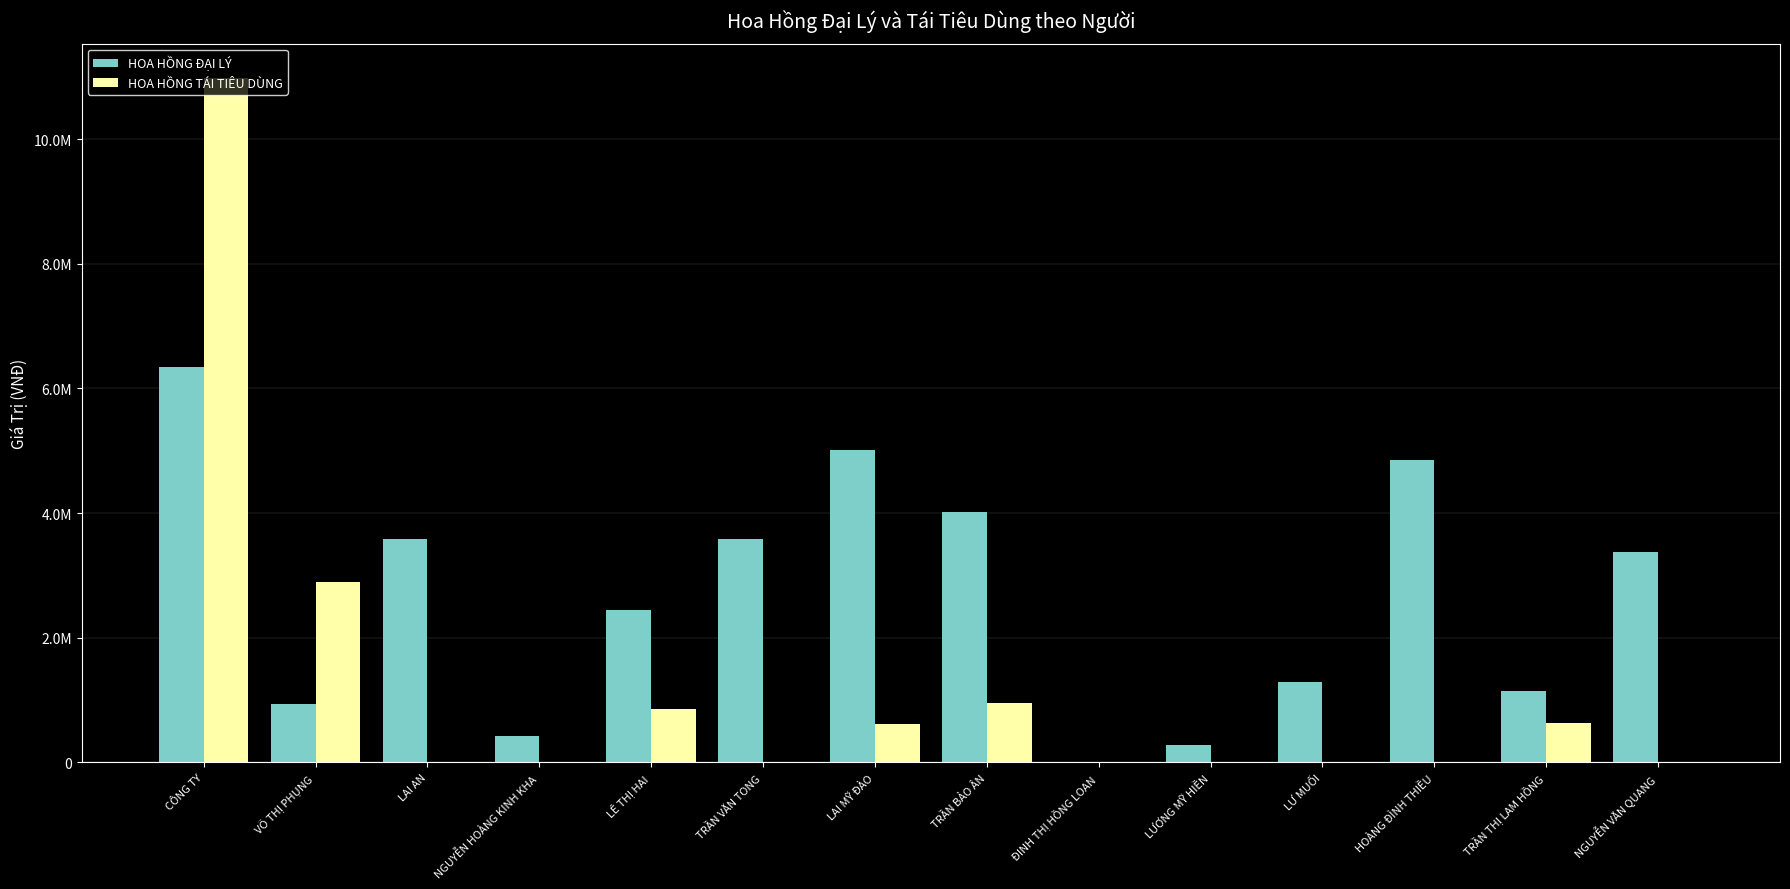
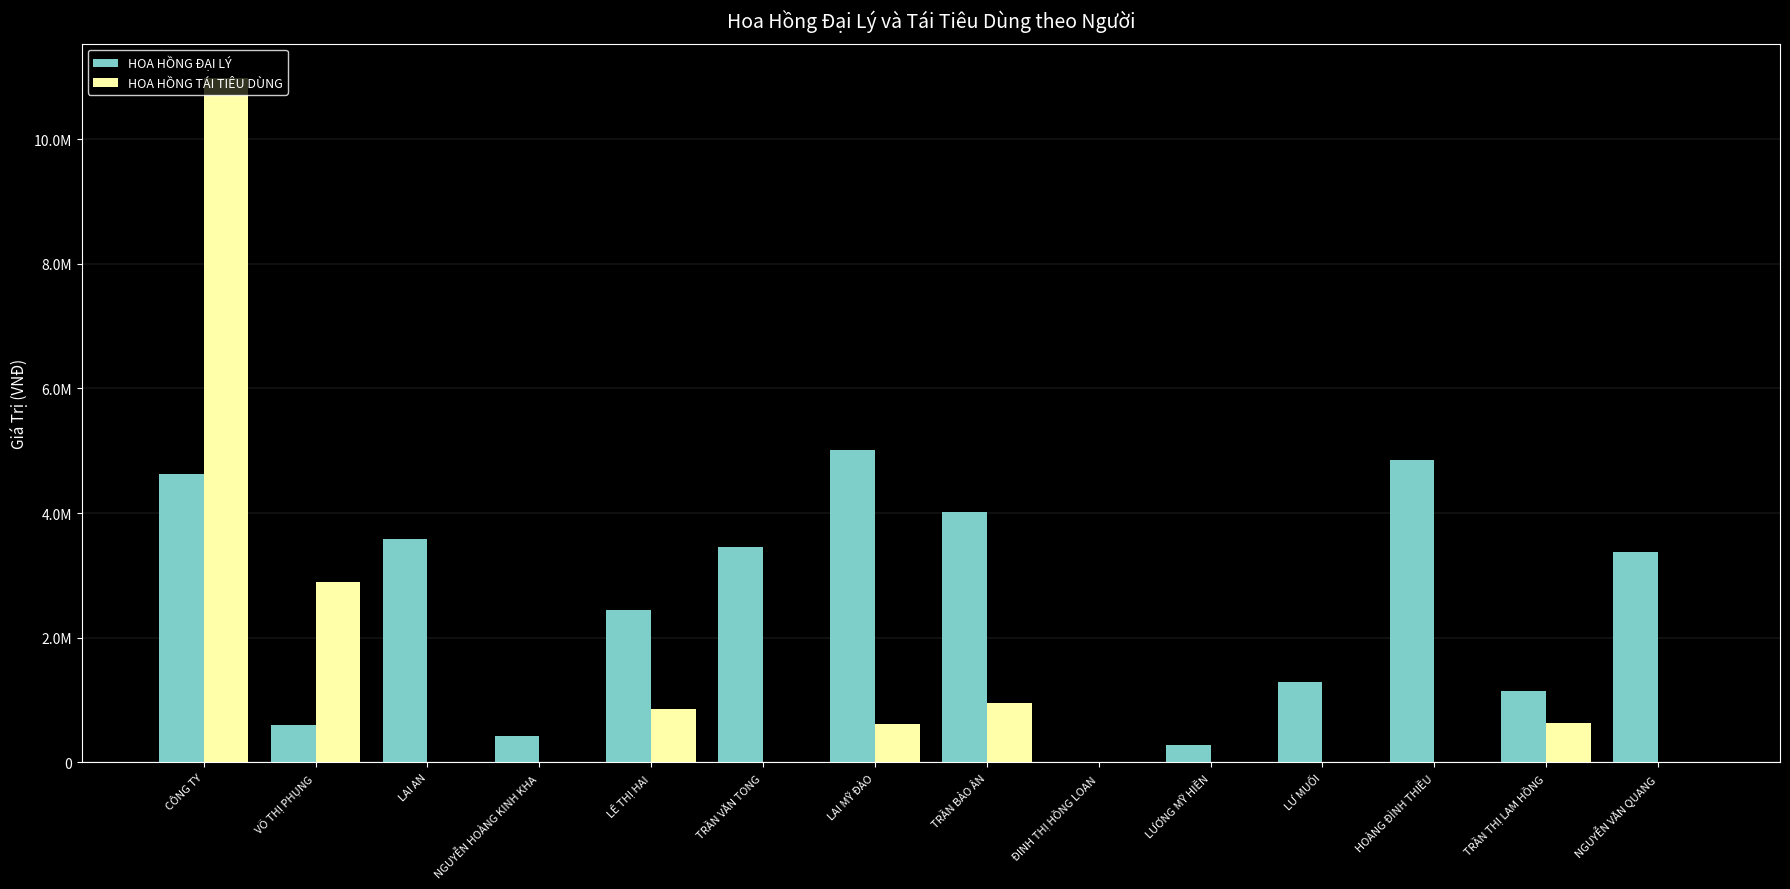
HOA HỒNG ĐẠI LÝ, CÔNG TY: 6300000 -> 4600000
HOA HỒNG ĐẠI LÝ, VÕ THỊ PHỤNG: 900000 -> 600000
HOA HỒNG ĐẠI LÝ, TRẦN VĂN TONG: 3600000 -> 3500000
